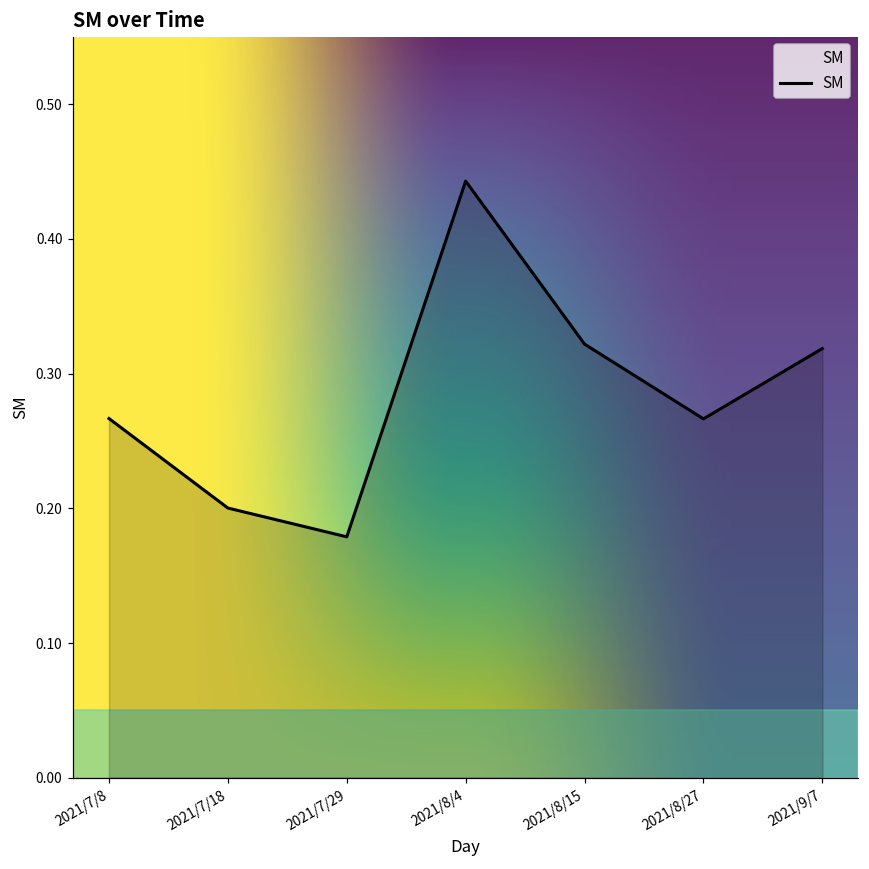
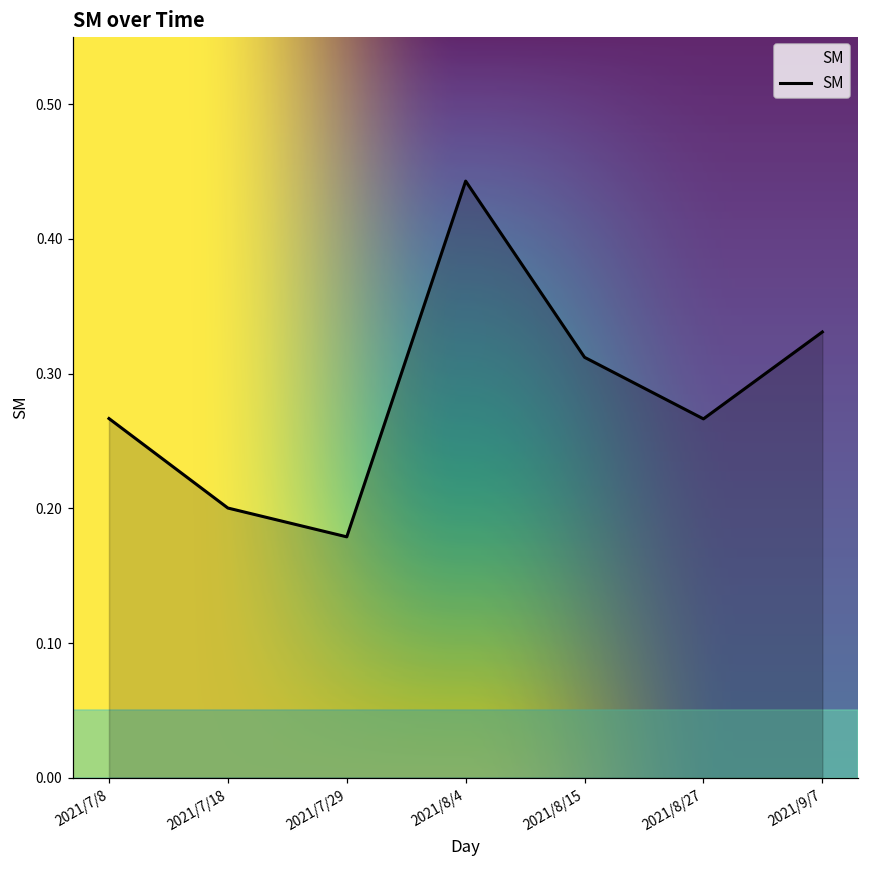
2021/8/15: 0.322 -> 0.312
2021/9/7: 0.319 -> 0.331
